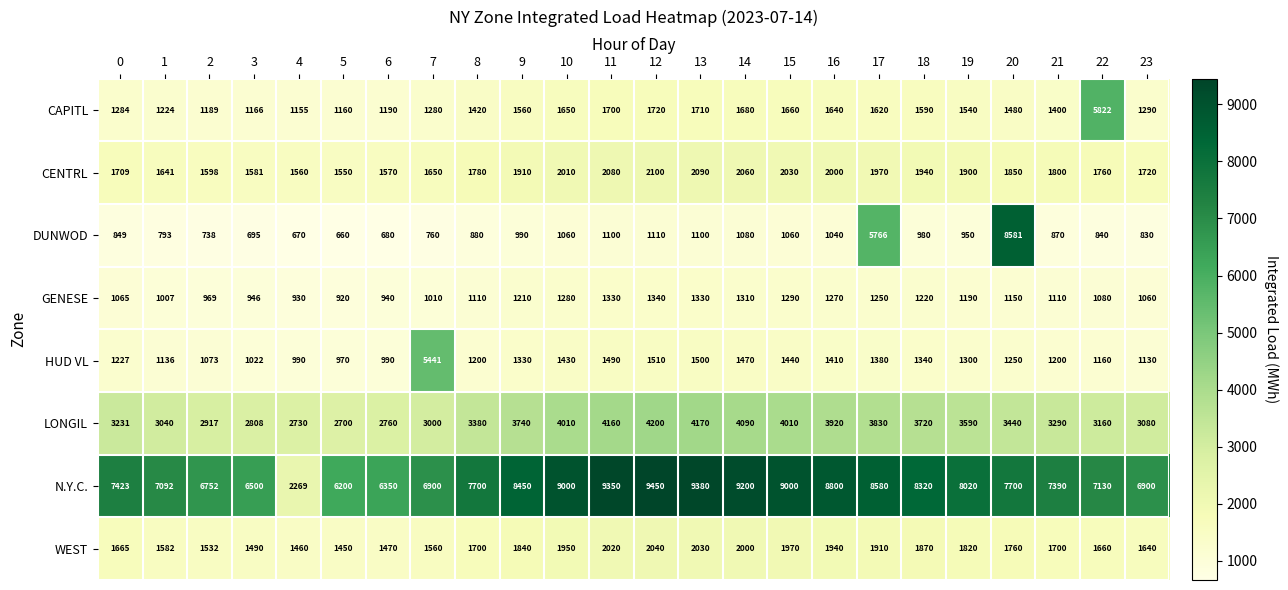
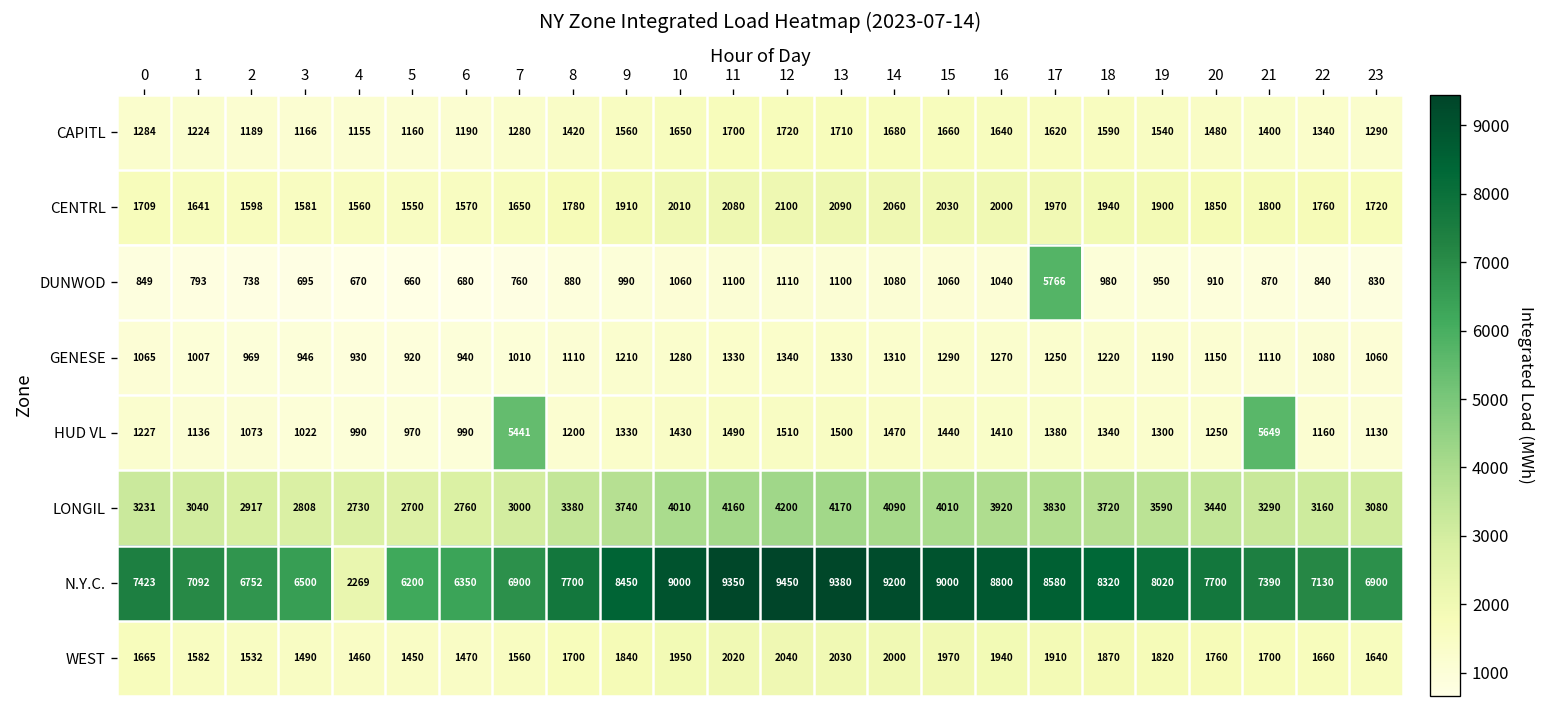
CAPITL, 22: 5822 -> 1340
DUNWOD, 20: 8581 -> 910
HUD VL, 21: 1200 -> 5649
